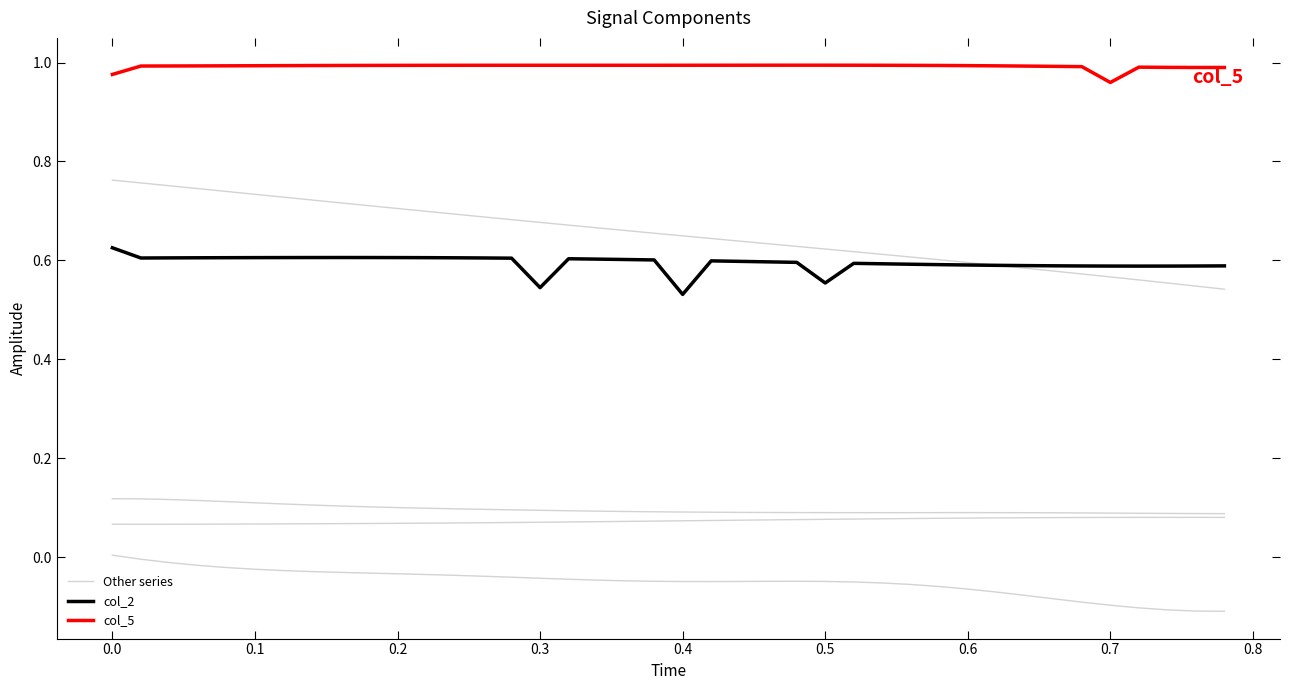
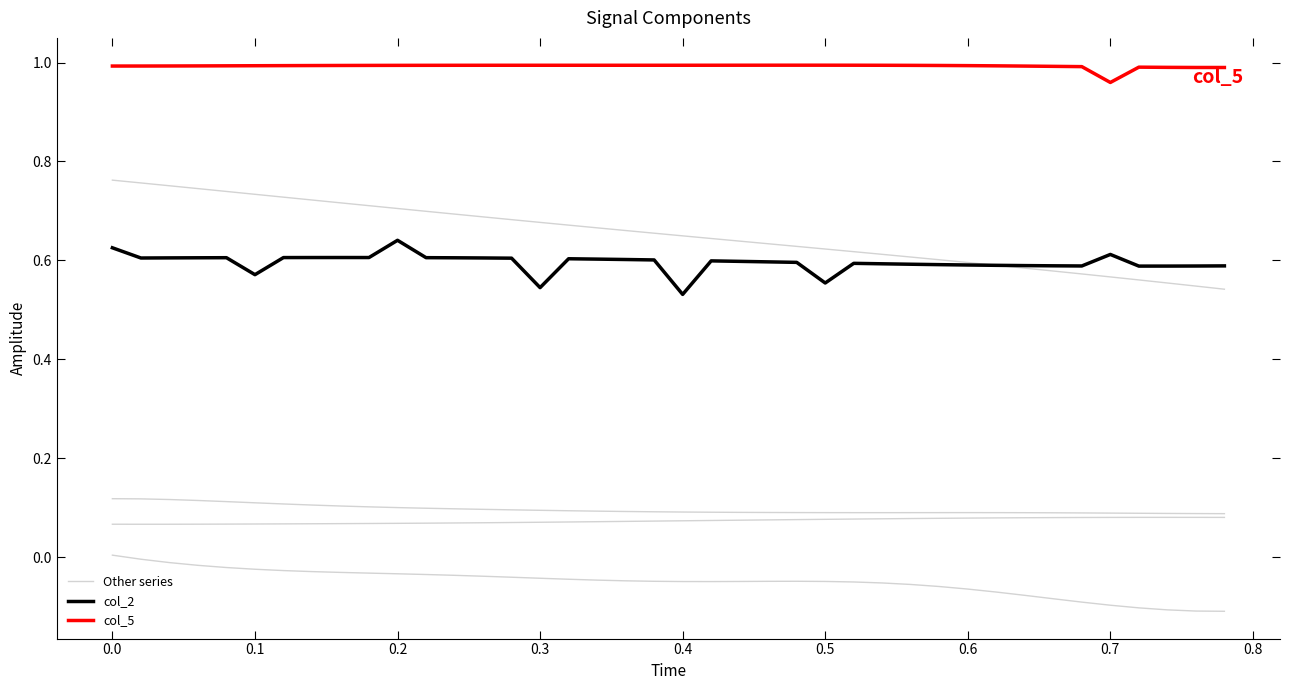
col_5, 0.0: 0.98 -> 0.99
col_2, 0.1: 0.61 -> 0.57
col_2, 0.2: 0.61 -> 0.64
col_2, 0.7: 0.59 -> 0.61
